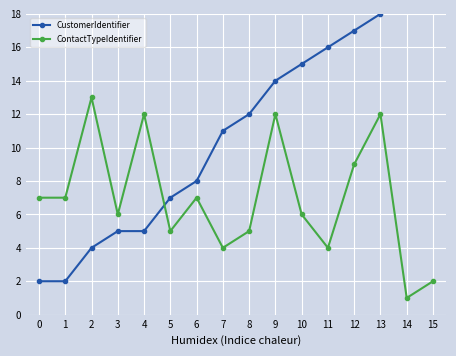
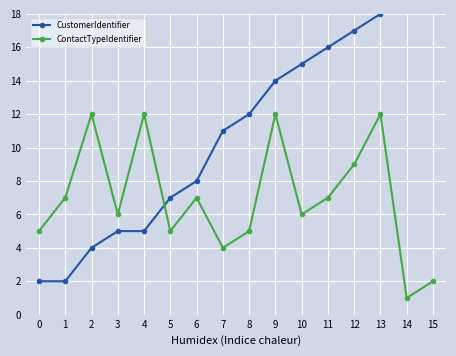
ContactTypeIdentifier, 0: 7 -> 5
ContactTypeIdentifier, 2: 13 -> 12
ContactTypeIdentifier, 11: 4 -> 7
